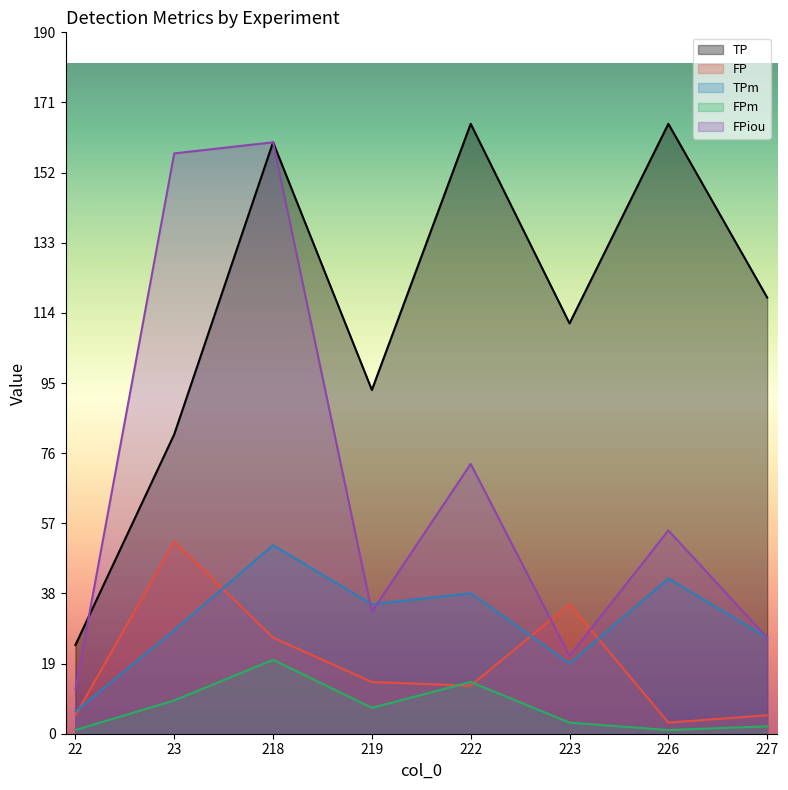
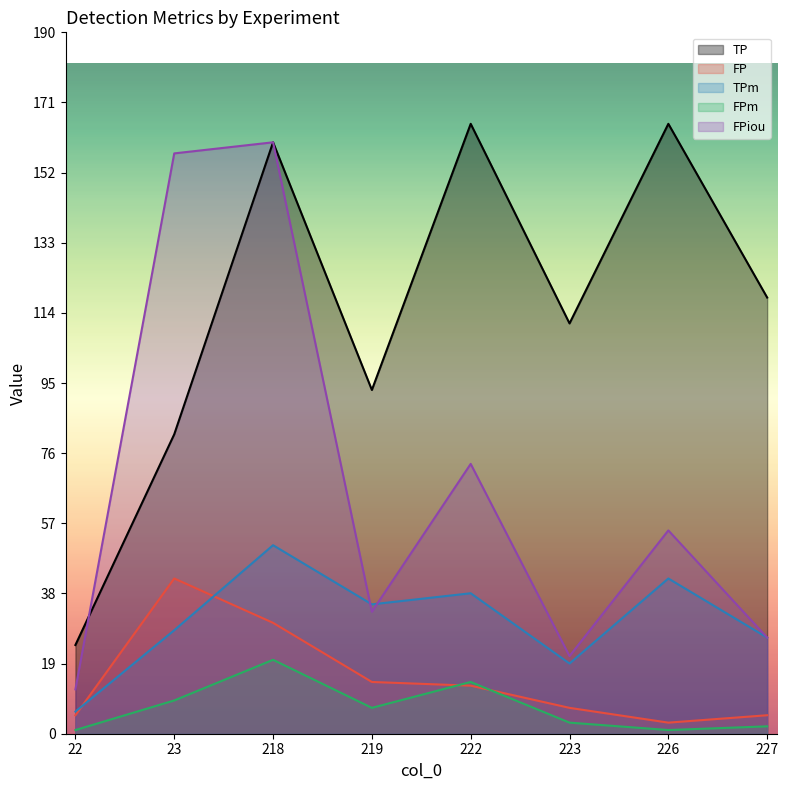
FP, 23: 52 -> 42
FP, 218: 26 -> 30
FP, 223: 35 -> 7
